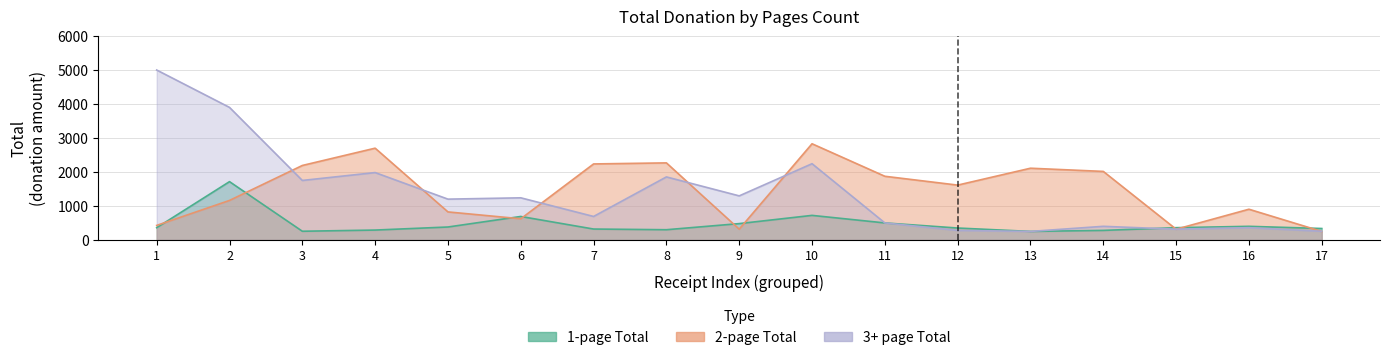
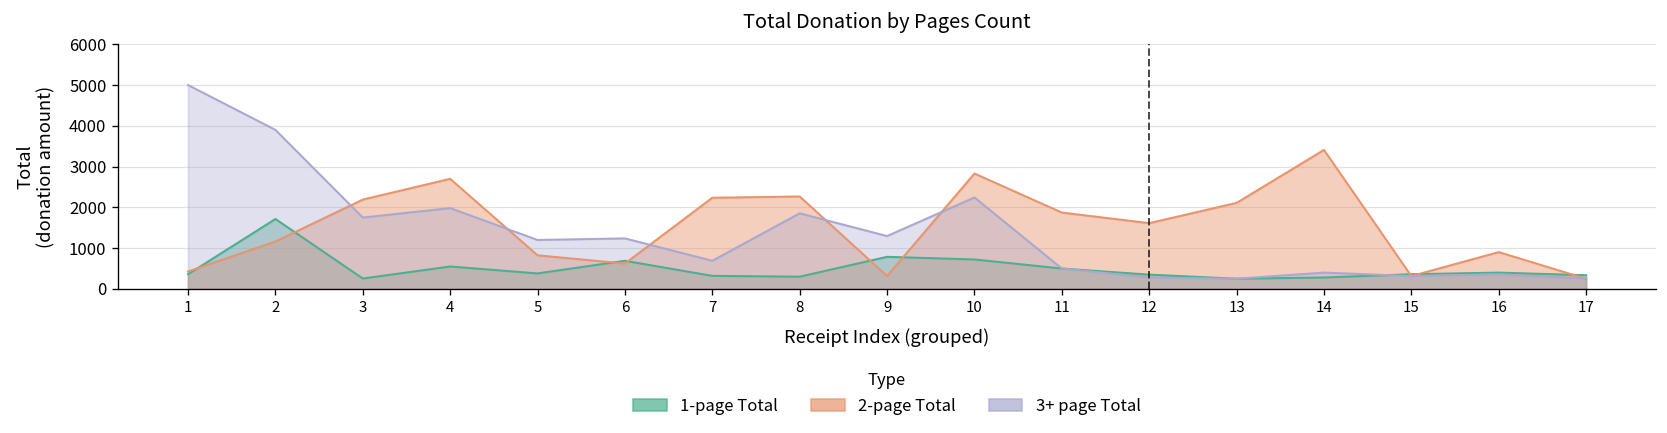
1-page Total, 4: 300 -> 600
1-page Total, 9: 500 -> 800
2-page Total, 14: 2000 -> 3400
